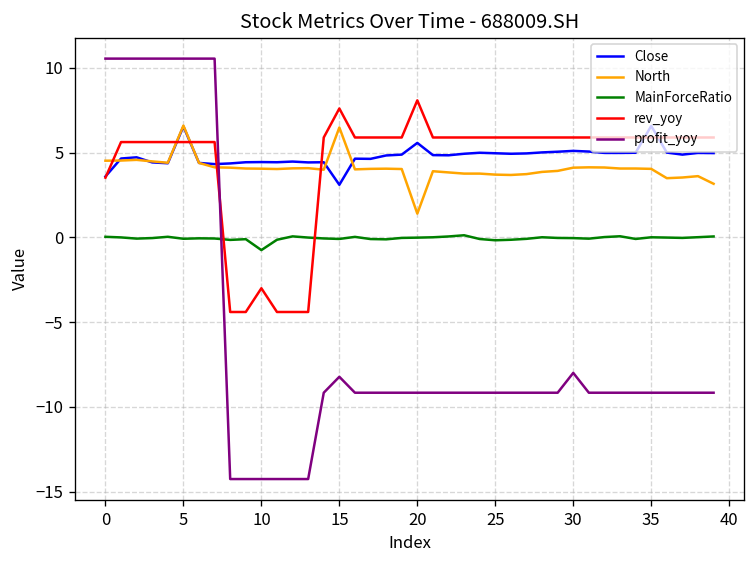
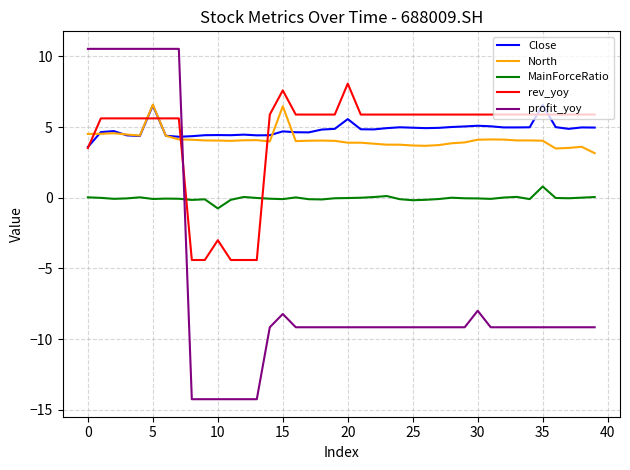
Close, 15: 3.1 -> 4.7
North, 20: 1.4 -> 3.9
MainForceRatio, 35: 0.0 -> 0.8
